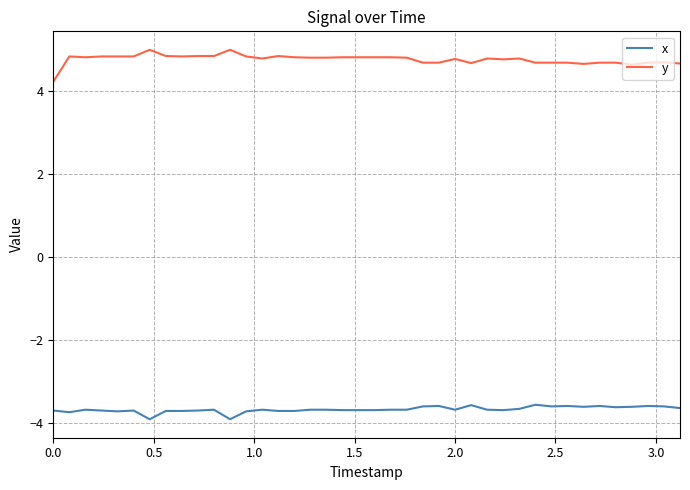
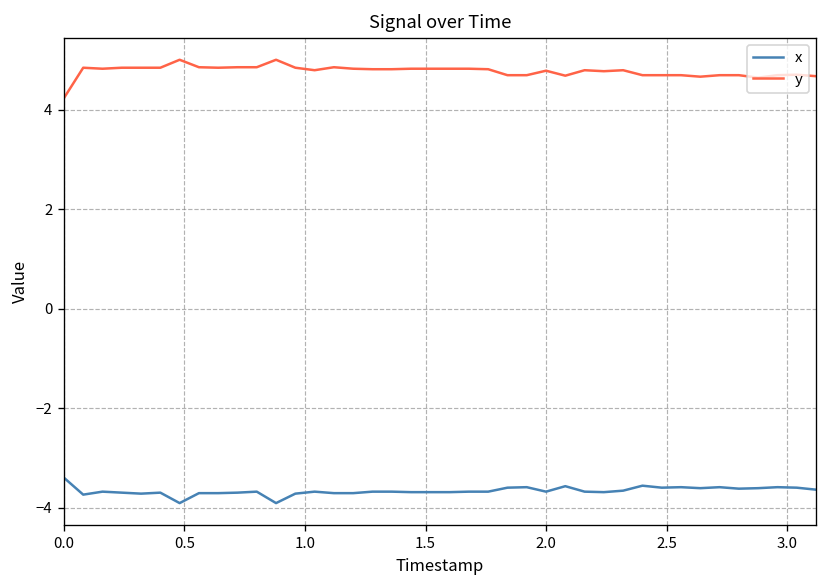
x, 0.0: -3.7 -> -3.4
